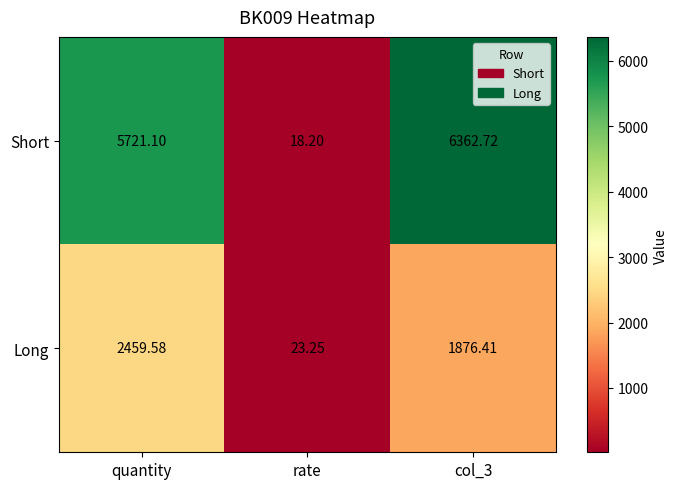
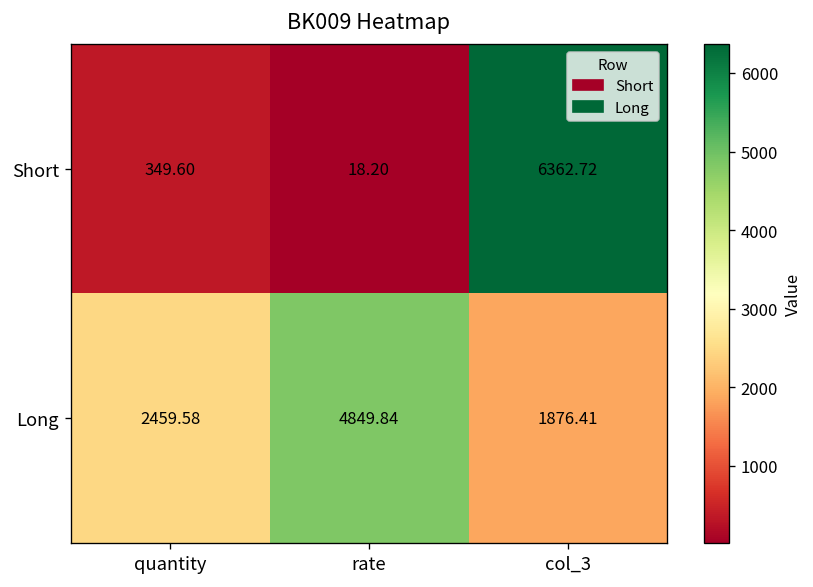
Short, quantity: 5721.10 -> 349.60
Long, rate: 23.25 -> 4849.84
